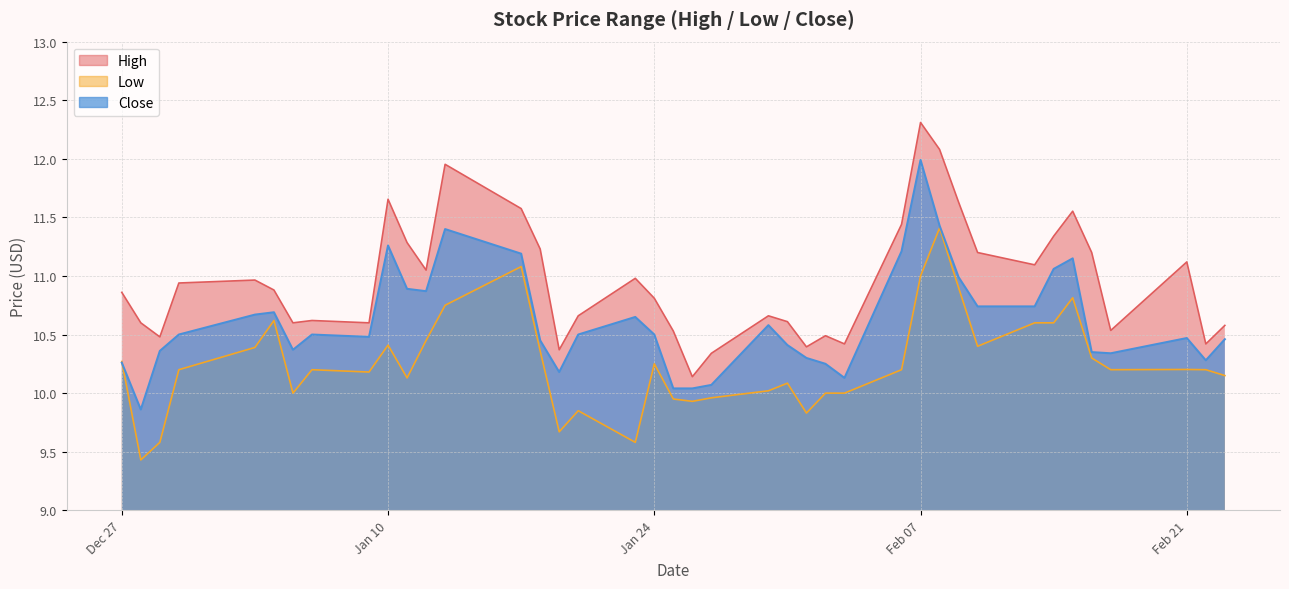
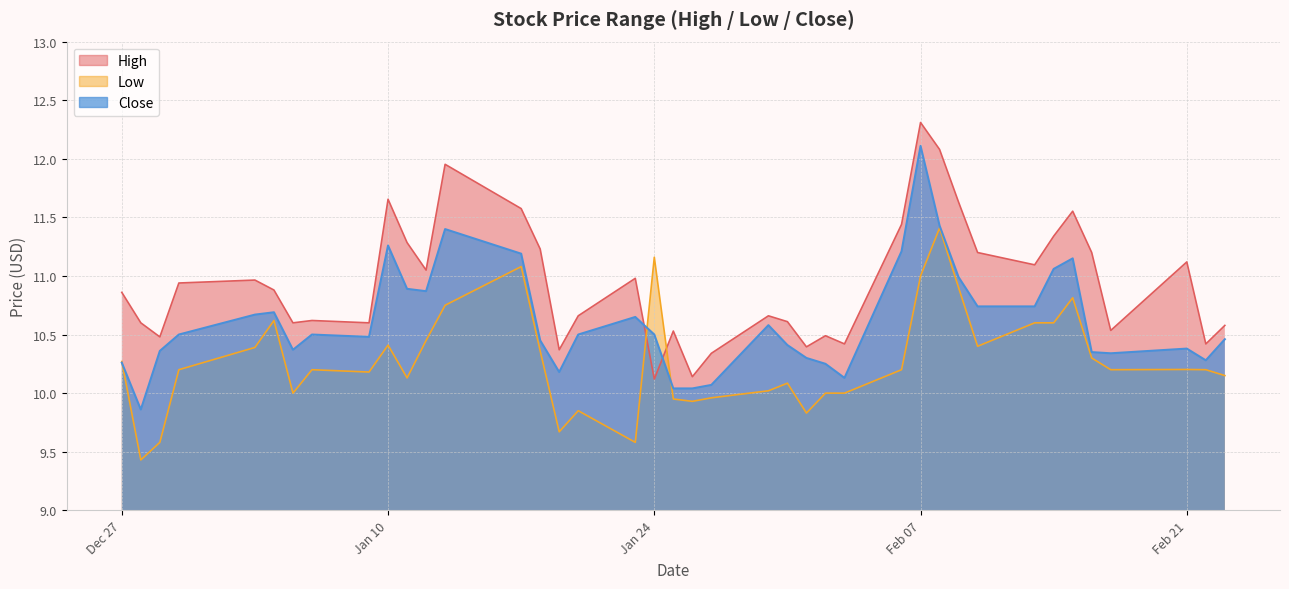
High, Jan 24: 10.81 -> 10.12
Low, Jan 24: 10.25 -> 11.16
Close, Feb 07: 11.99 -> 12.11
Close, Feb 21: 10.47 -> 10.38
